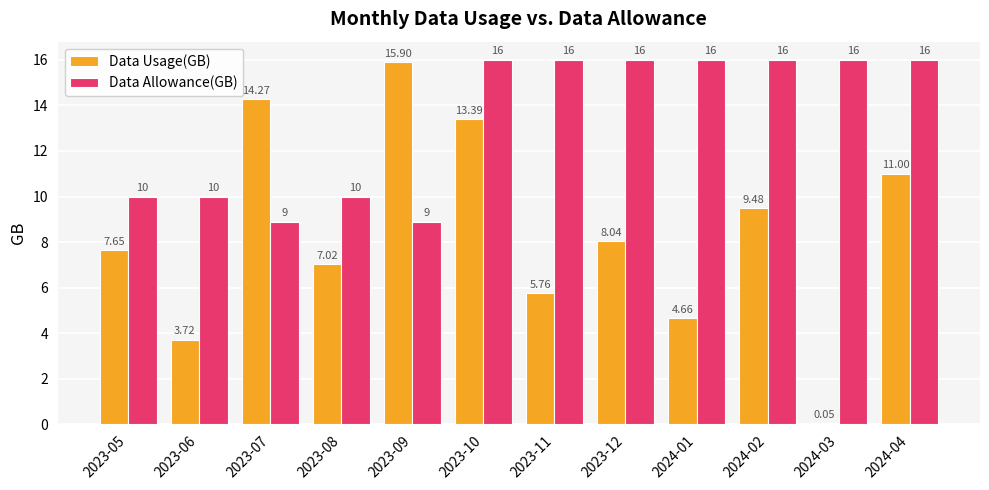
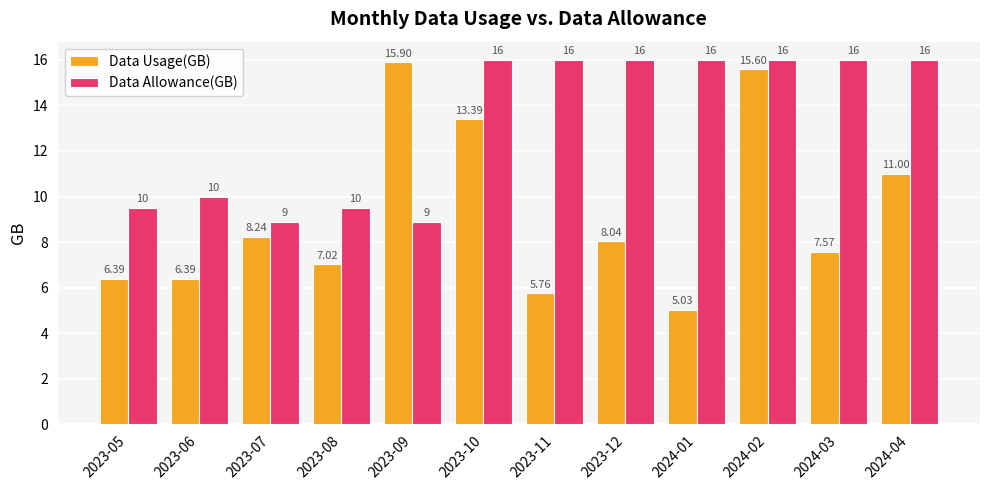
Data Usage(GB), 2023-05: 7.65 -> 6.39
Data Allowance(GB), 2023-05: 10.0 -> 9.5
Data Usage(GB), 2023-06: 3.72 -> 6.39
Data Usage(GB), 2023-07: 14.27 -> 8.24
Data Allowance(GB), 2023-08: 10.0 -> 9.5
Data Usage(GB), 2024-01: 4.66 -> 5.03
Data Usage(GB), 2024-02: 9.48 -> 15.60
Data Usage(GB), 2024-03: 0.05 -> 7.57
